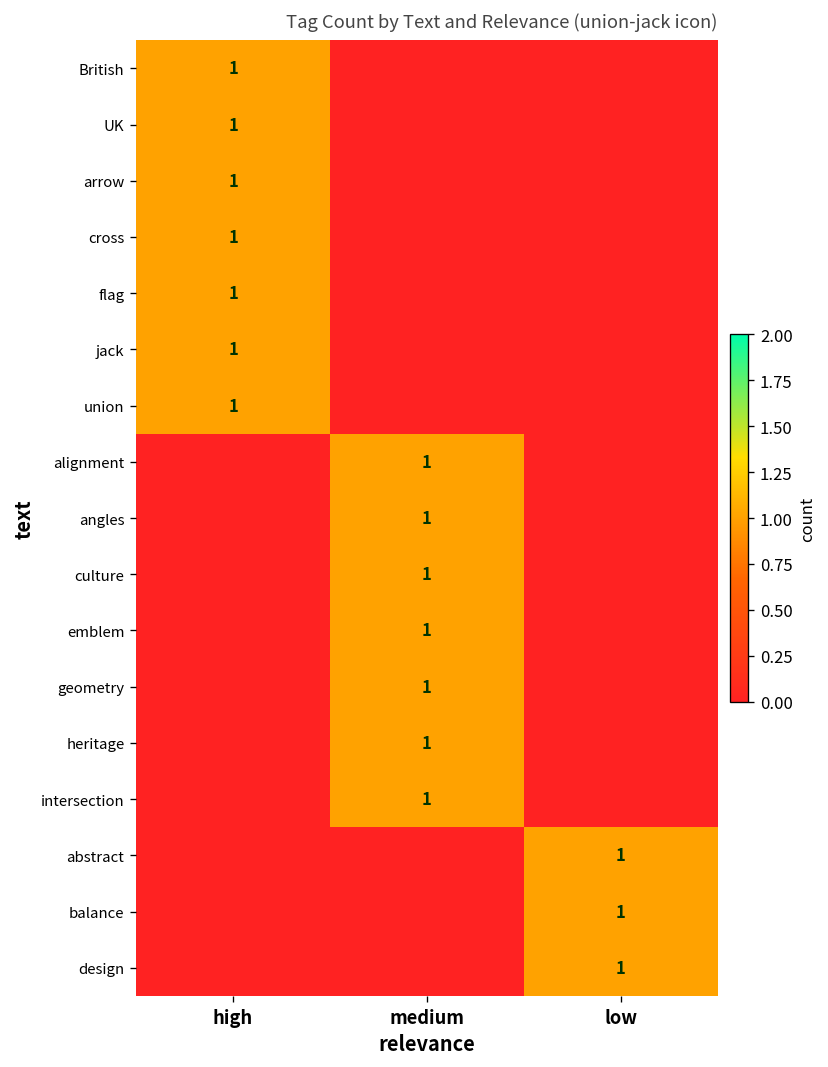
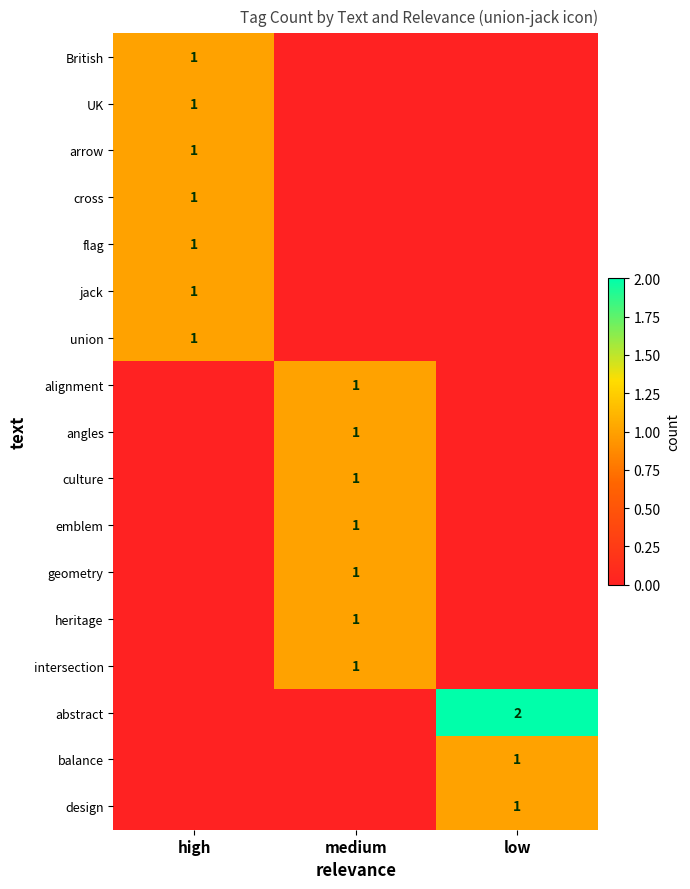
abstract, low: 1 -> 2
